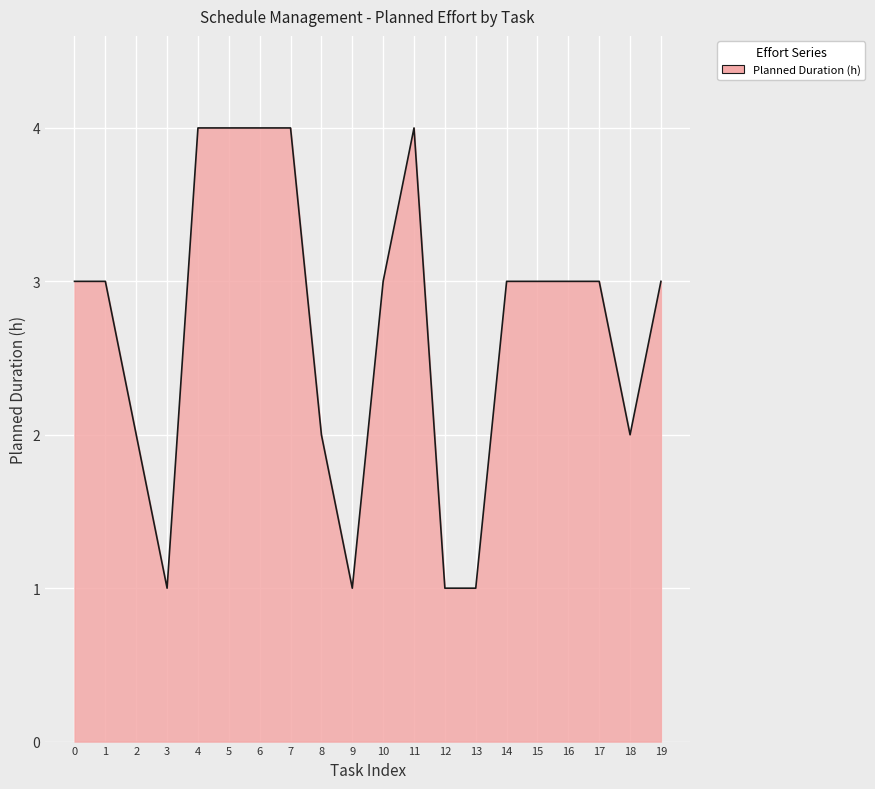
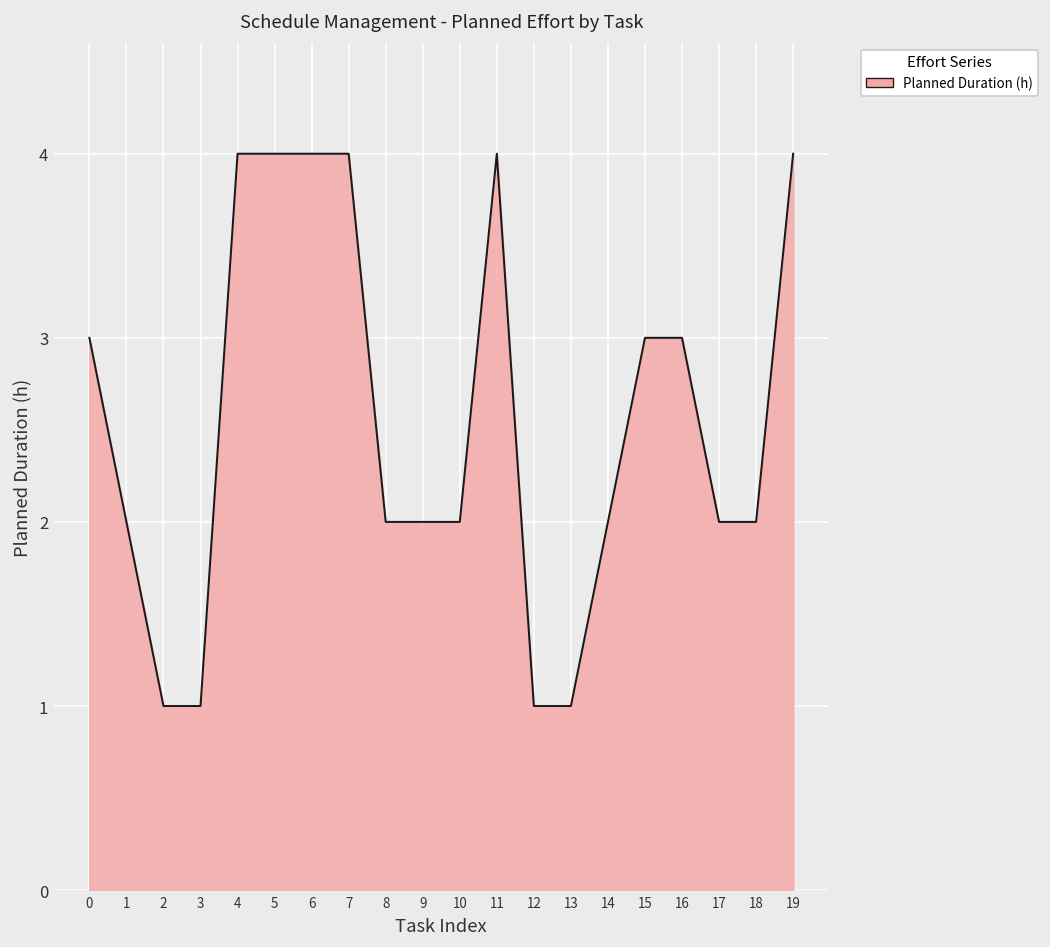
1: 3 -> 2
2: 2 -> 1
9: 1 -> 2
10: 3 -> 2
14: 3 -> 2
17: 3 -> 2
19: 3 -> 4
